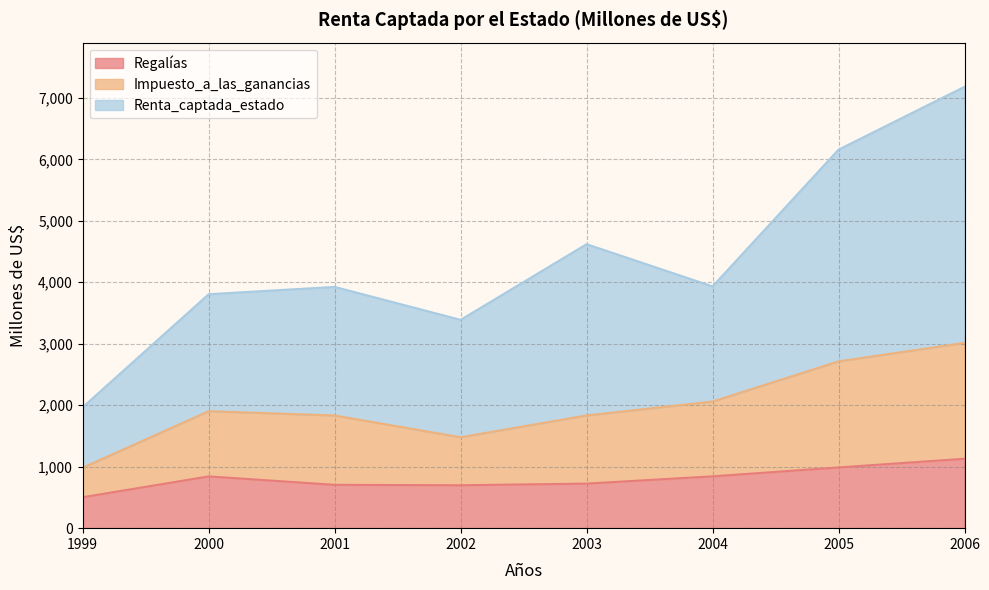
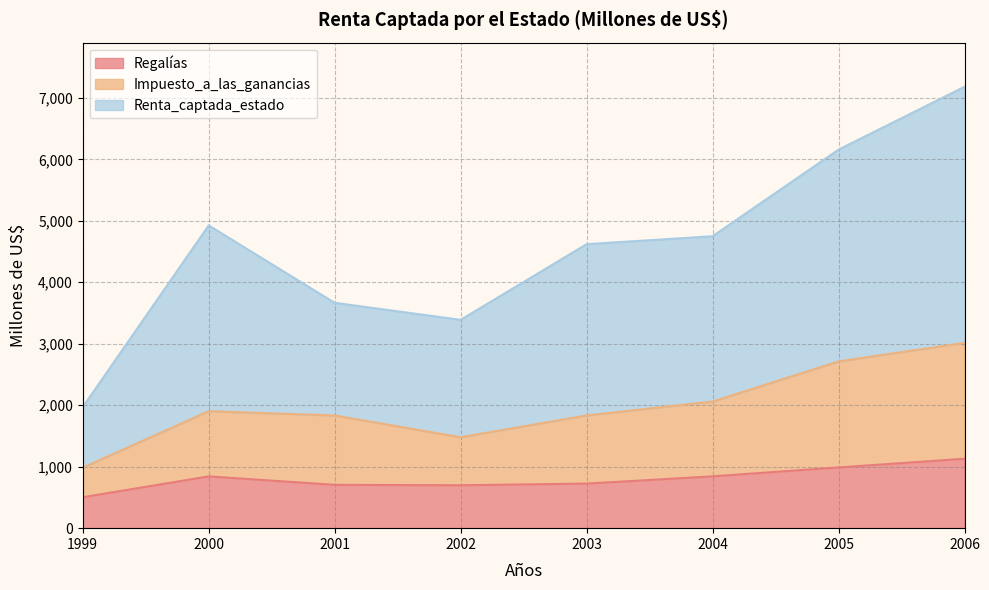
Renta_captada_estado, 2000: 1,900 -> 3,000
Renta_captada_estado, 2001: 2,100 -> 1,800
Renta_captada_estado, 2004: 1,900 -> 2,700
